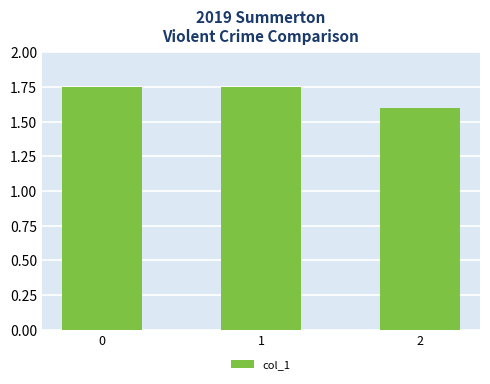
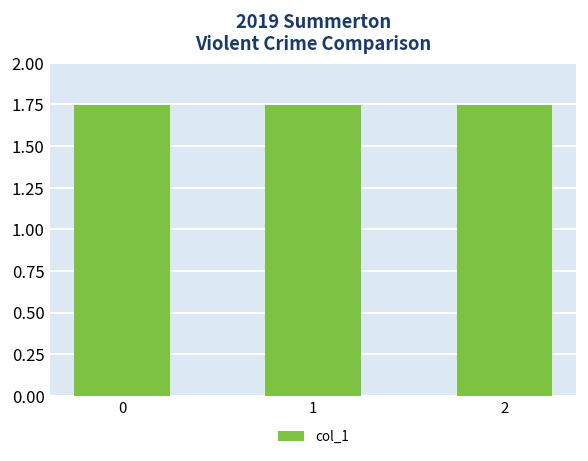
2: 1.60 -> 1.74
